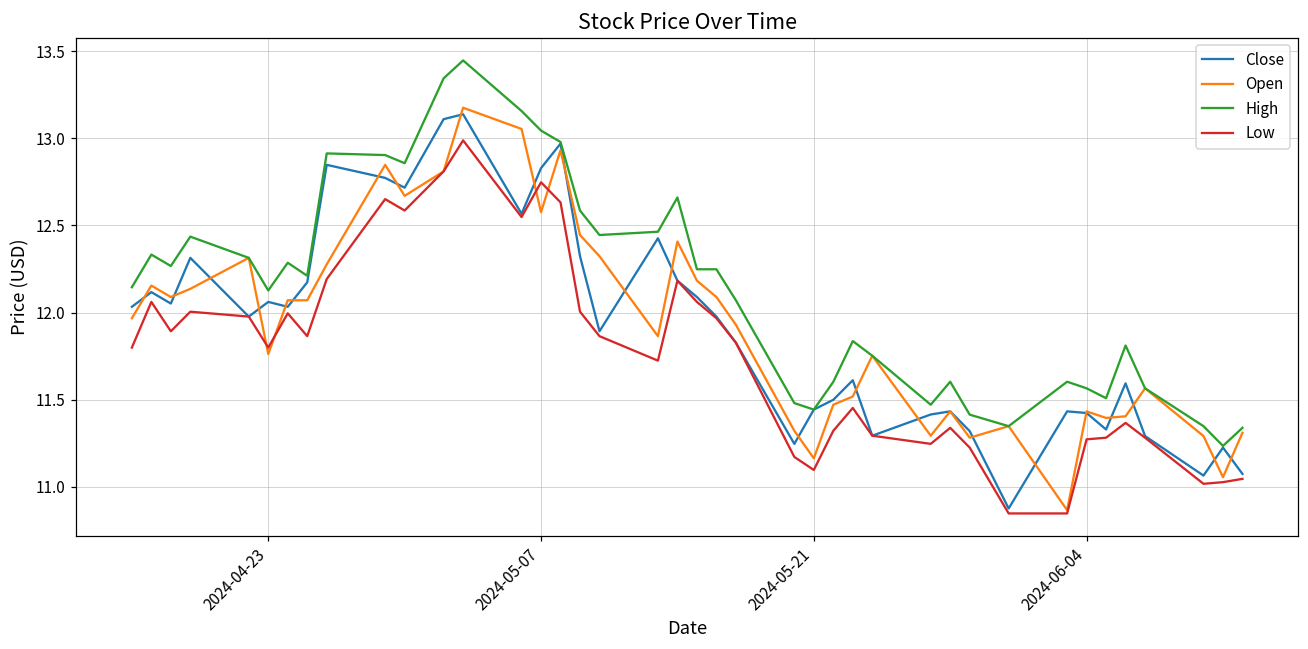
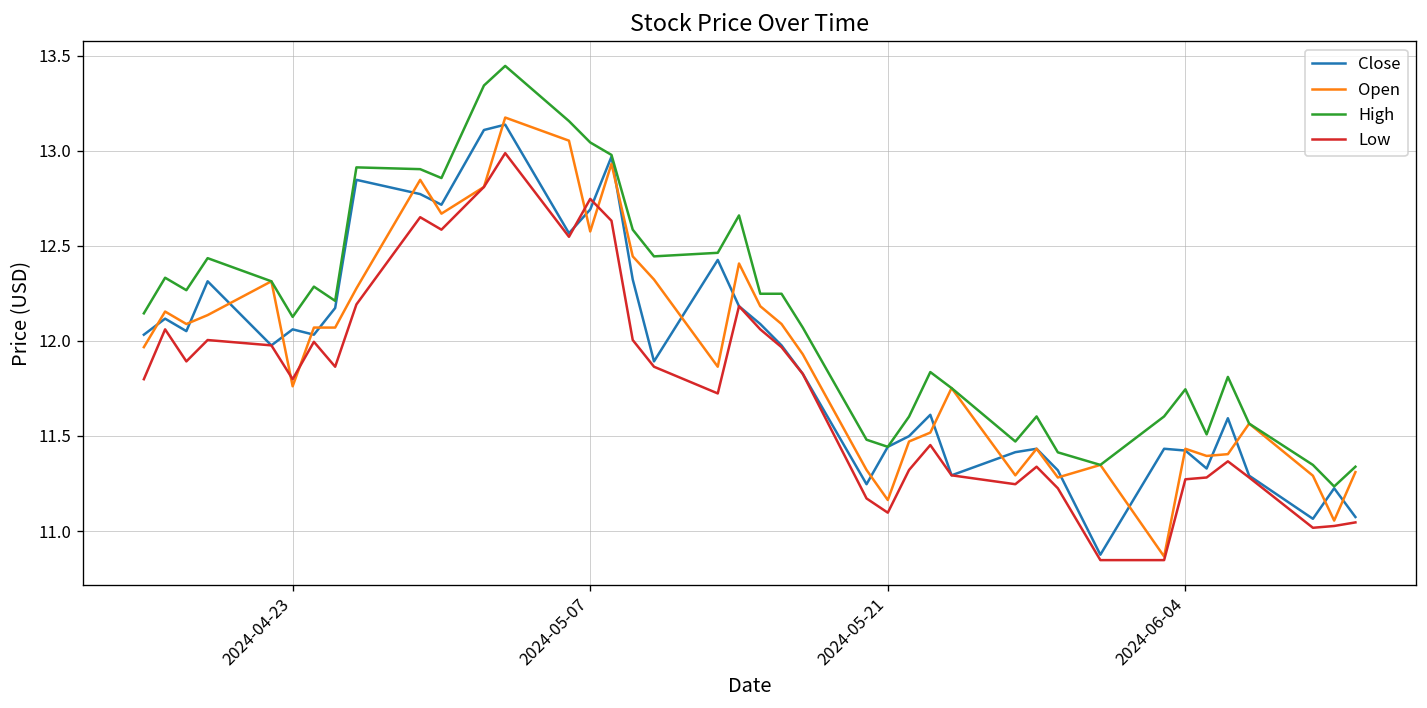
Close, 2024-05-07: 12.83 -> 12.69
High, 2024-06-04: 11.57 -> 11.75
